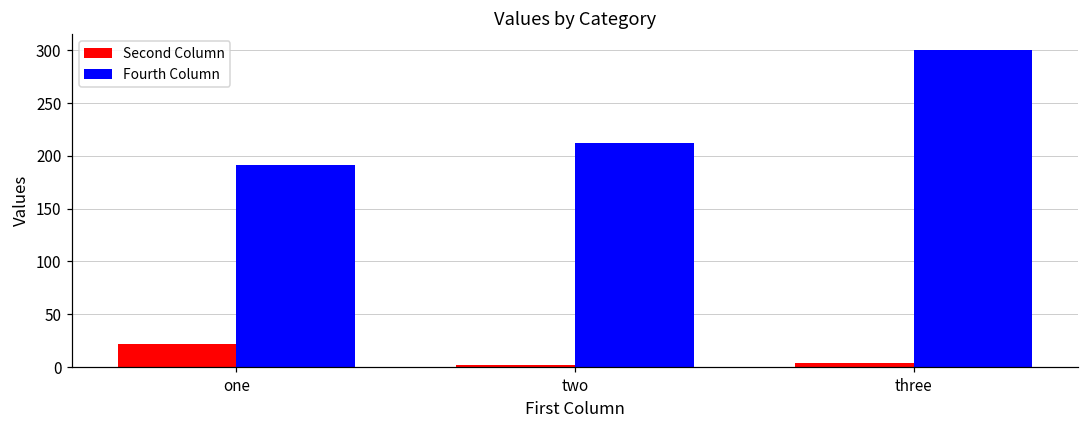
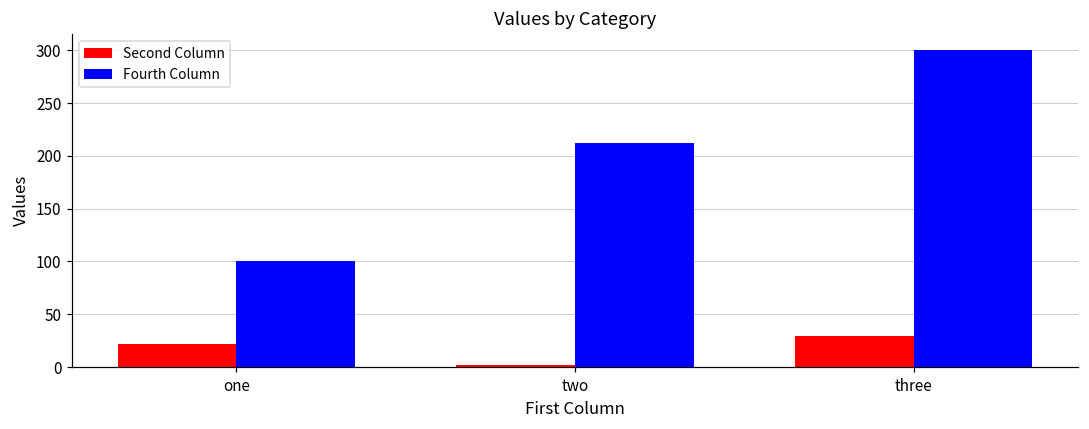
Fourth Column, one: 190 -> 100
Second Column, three: 0 -> 30
